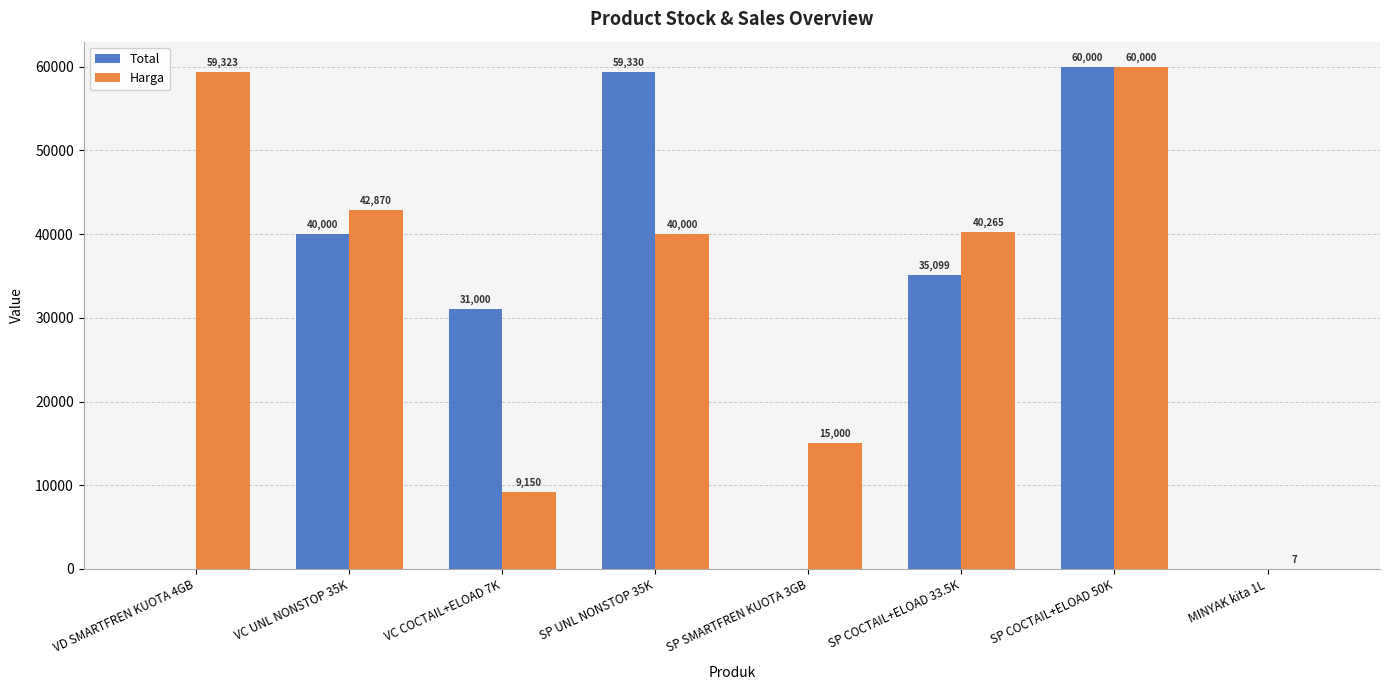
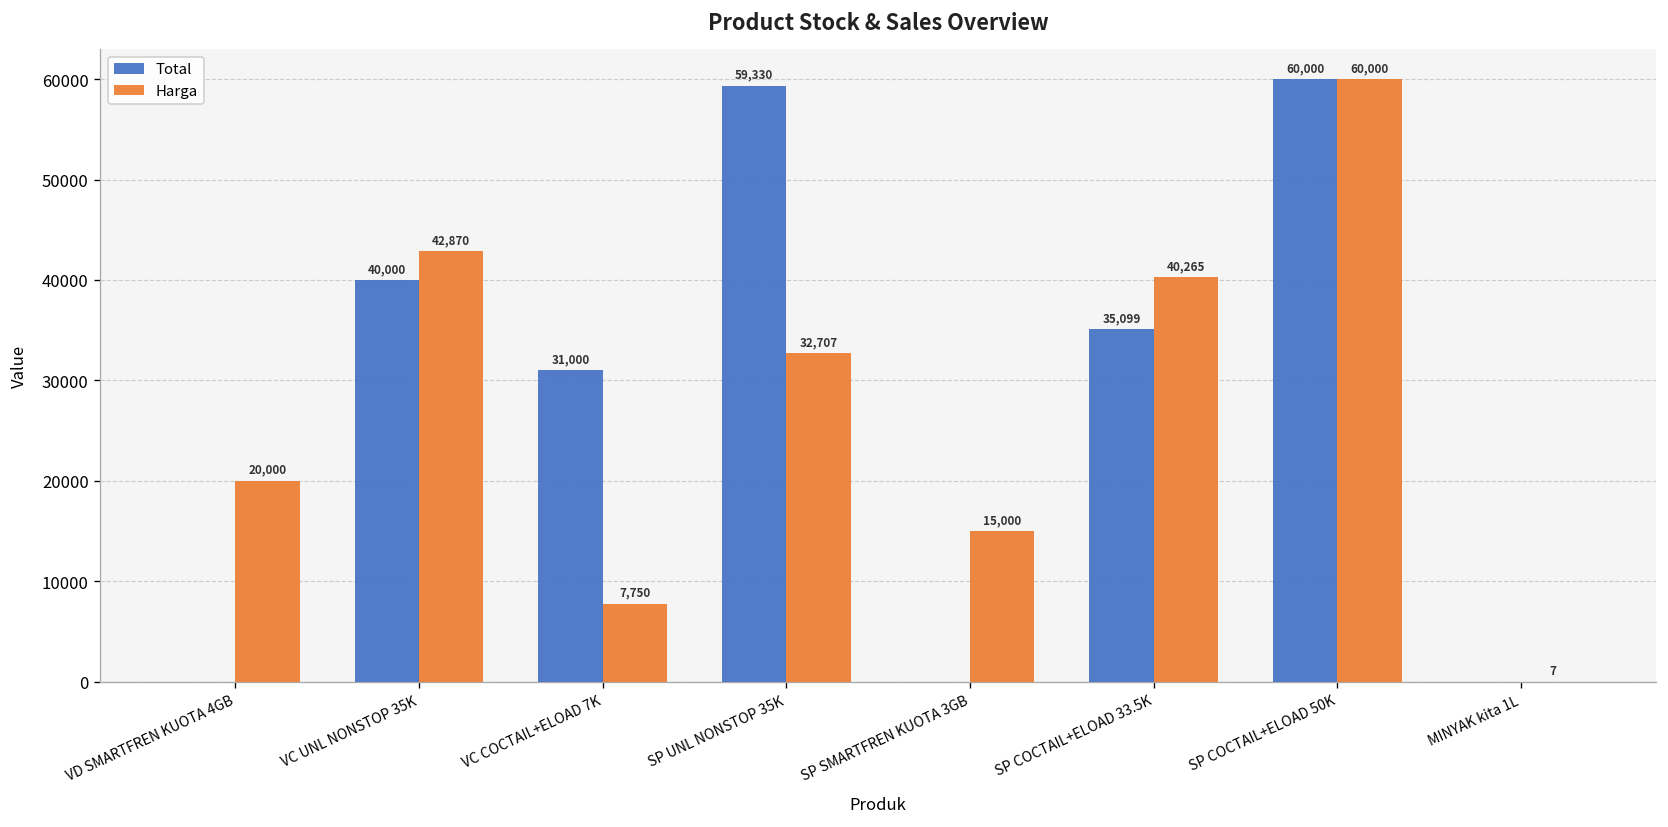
Harga, VD SMARTFREN KUOTA 4GB: 59,323 -> 20,000
Harga, VC COCTAIL+ELOAD 7K: 9,150 -> 7,750
Harga, SP UNL NONSTOP 35K: 40,000 -> 32,707
